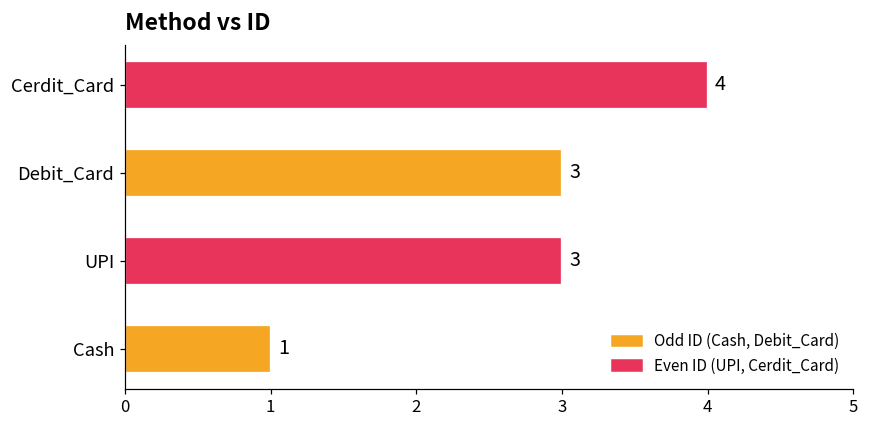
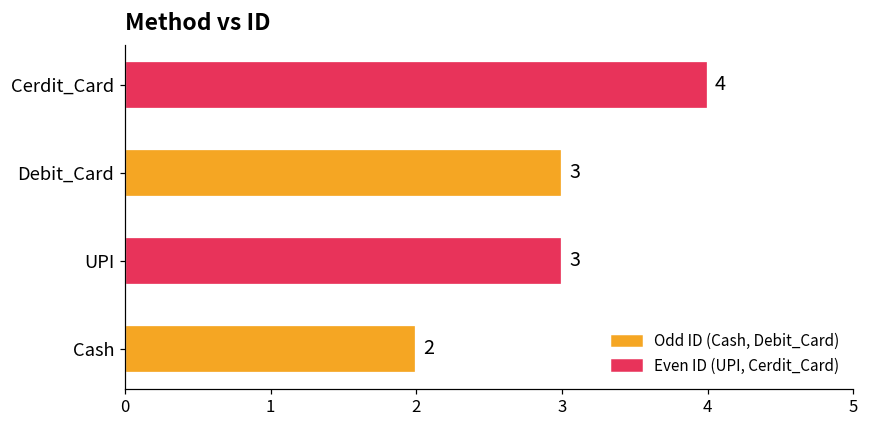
Cash: 1 -> 2
